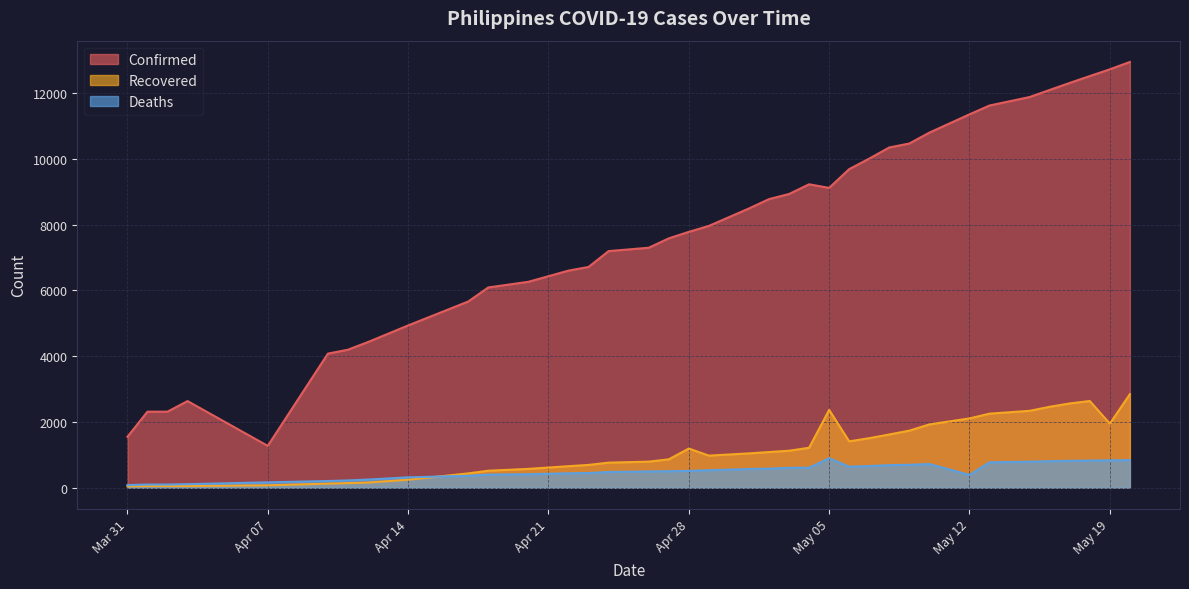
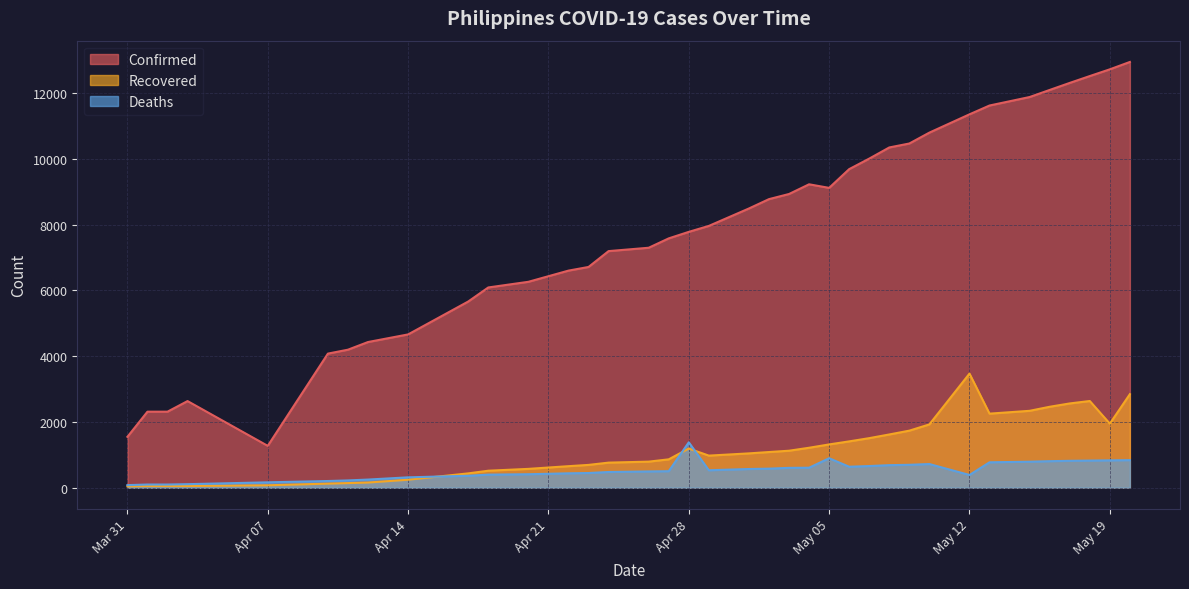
Confirmed, Apr 14: 4900 -> 4700
Deaths, Apr 28: 500 -> 1400
Recovered, May 05: 2400 -> 1300
Recovered, May 12: 2100 -> 3500
